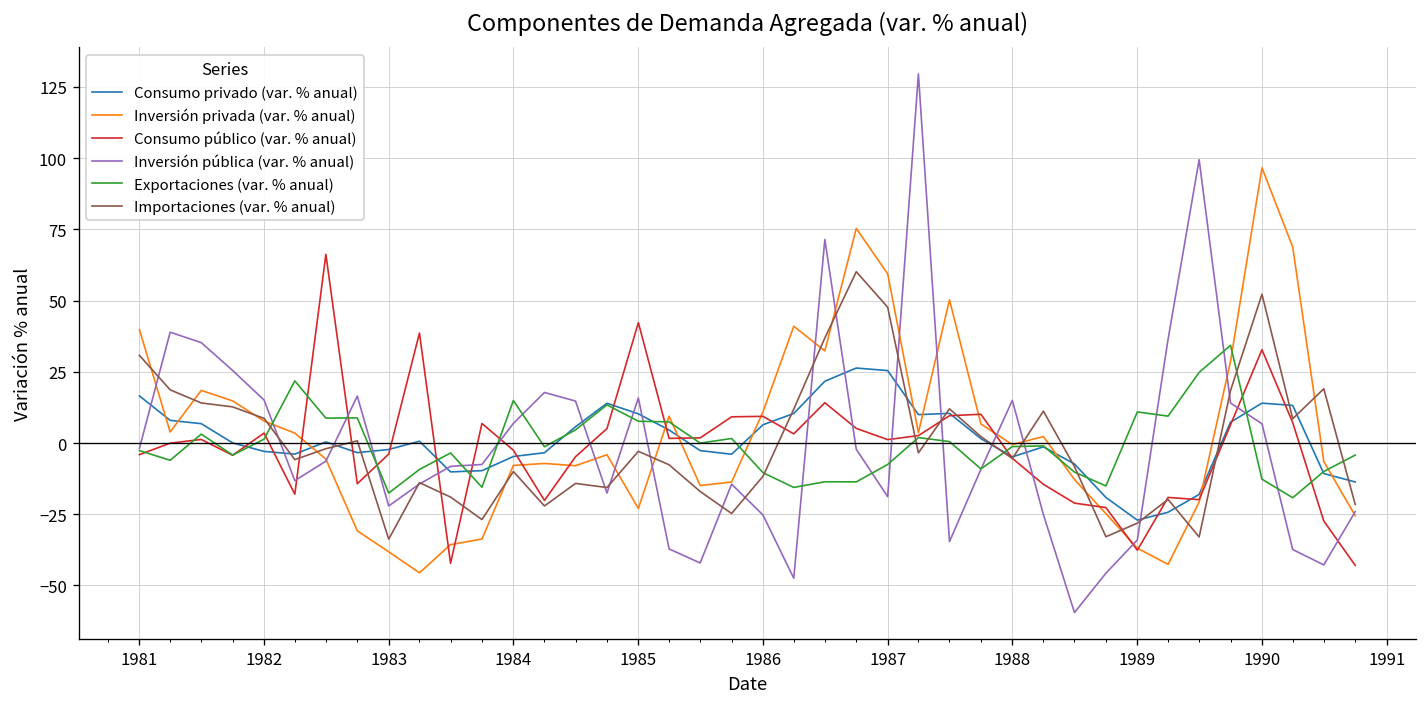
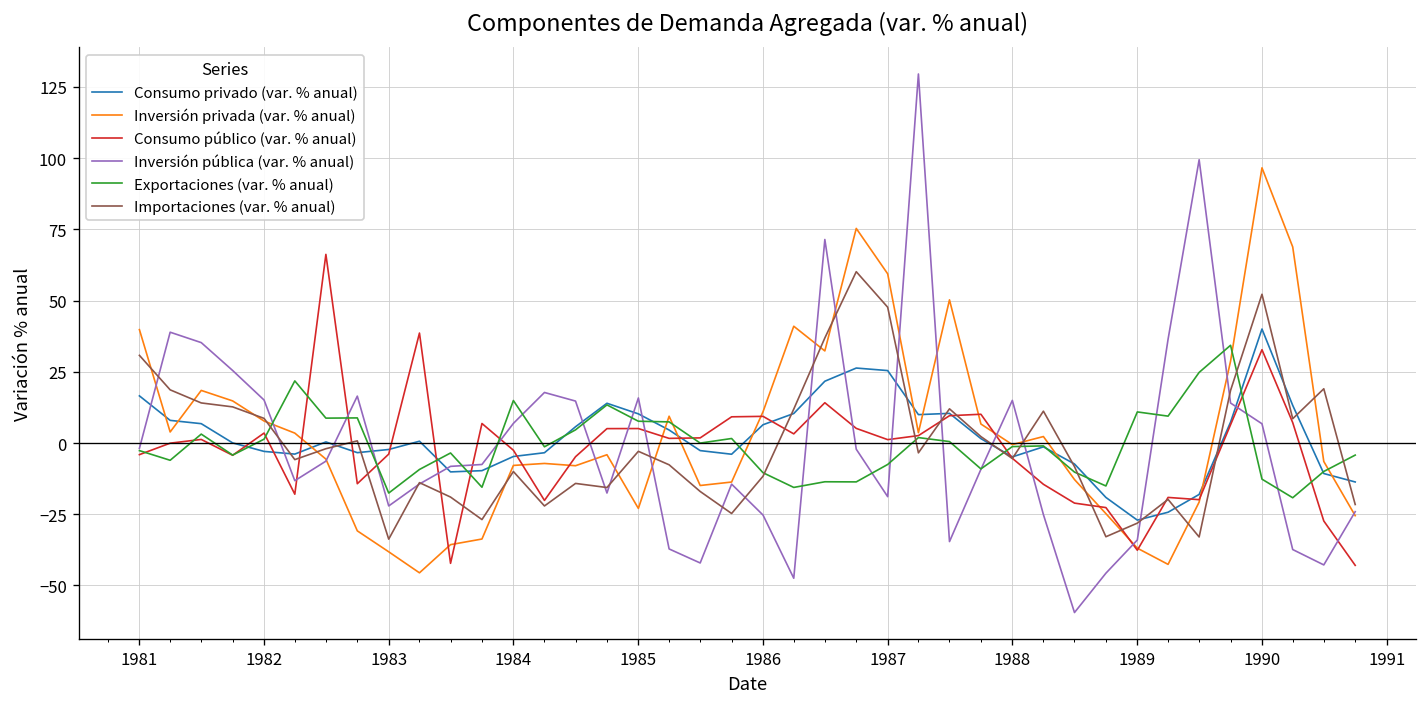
Consumo público (var. % anual), 1985: 42 -> 5
Consumo privado (var. % anual), 1990: 14 -> 40
